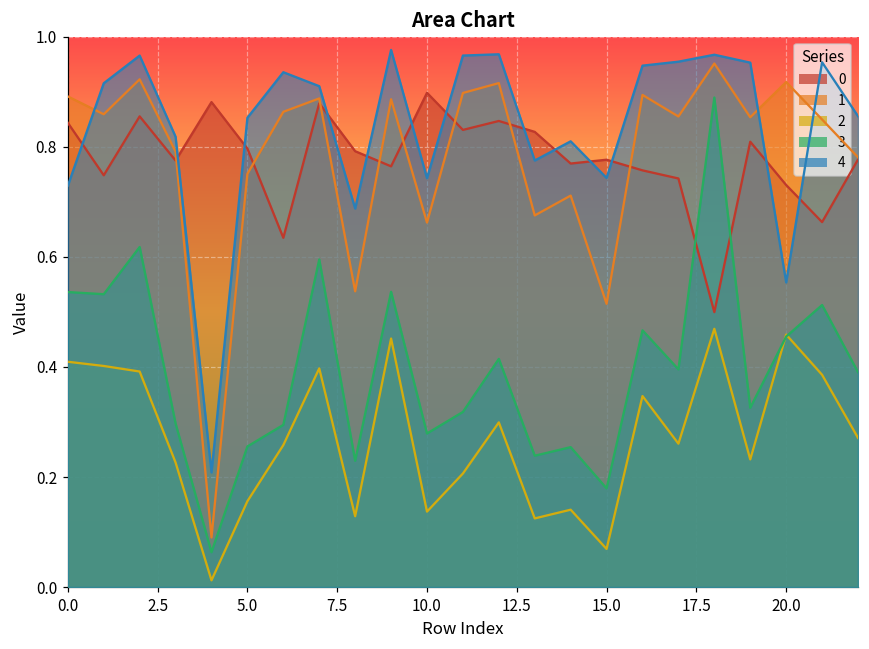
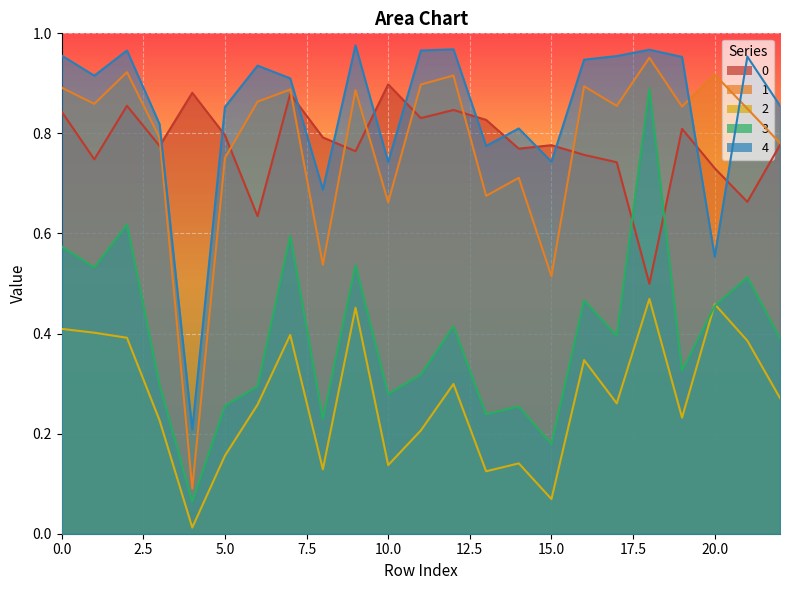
3, 0.0: 0.54 -> 0.57
4, 0.0: 0.73 -> 0.96
